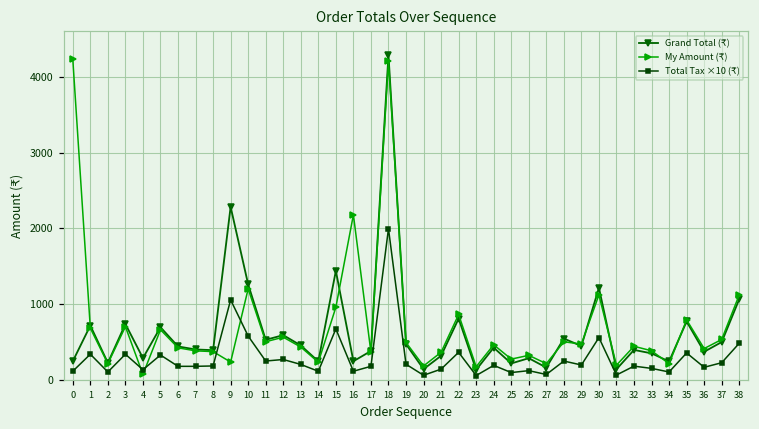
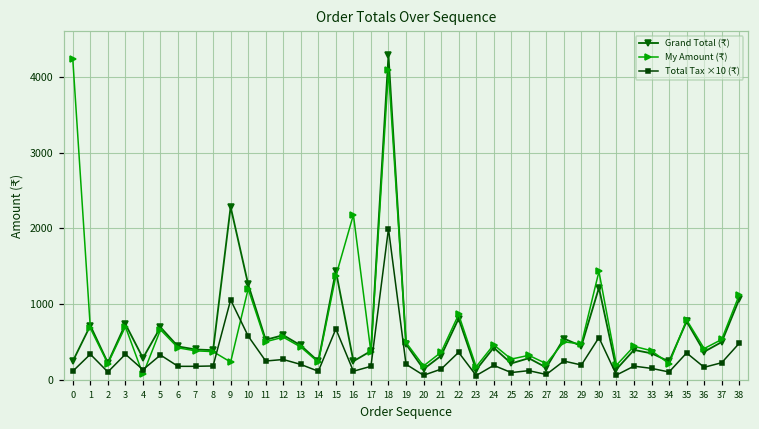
My Amount (₹), 15: 1000 -> 1400
My Amount (₹), 18: 4200 -> 4100
My Amount (₹), 30: 1100 -> 1400
